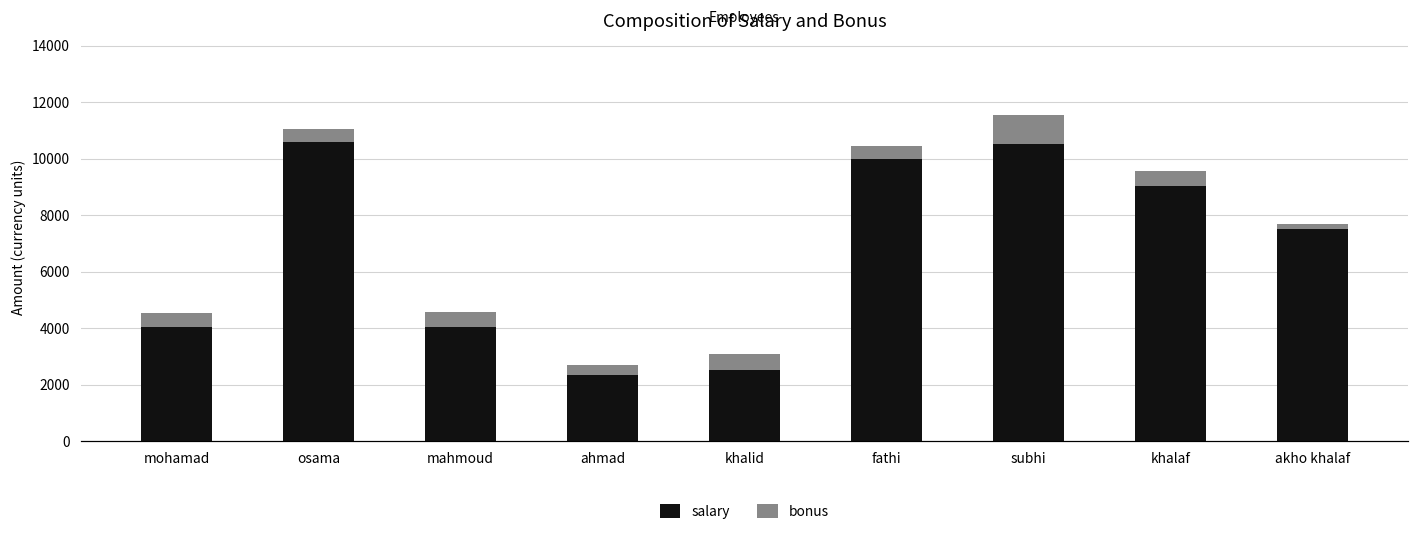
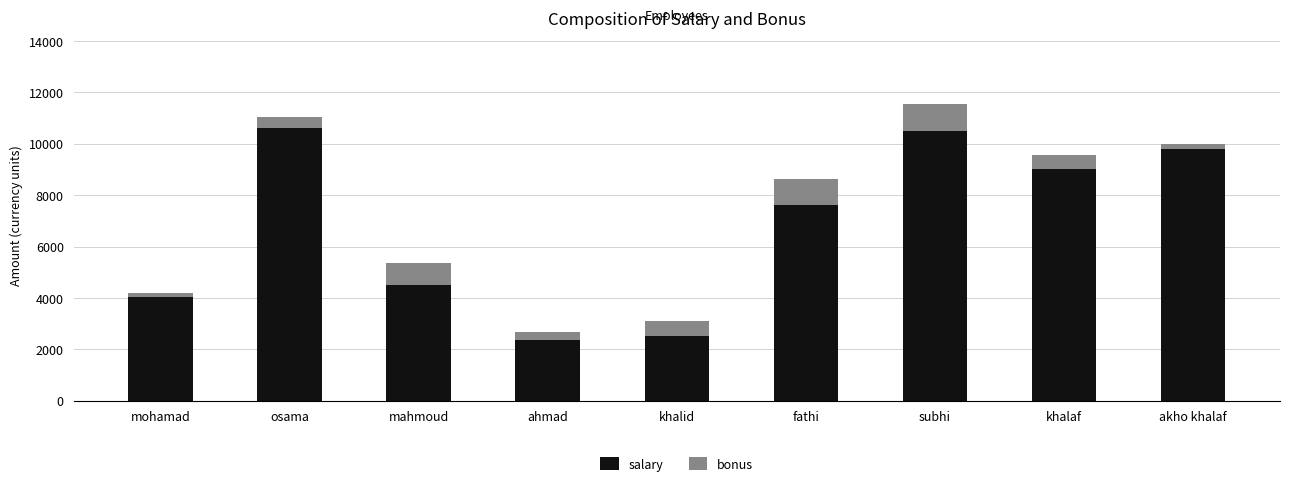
bonus, mohamad: 500 -> 200
salary, mahmoud: 4100 -> 4500
bonus, mahmoud: 500 -> 800
salary, fathi: 10000 -> 7600
bonus, fathi: 500 -> 1000
salary, akho khalaf: 7500 -> 9800
